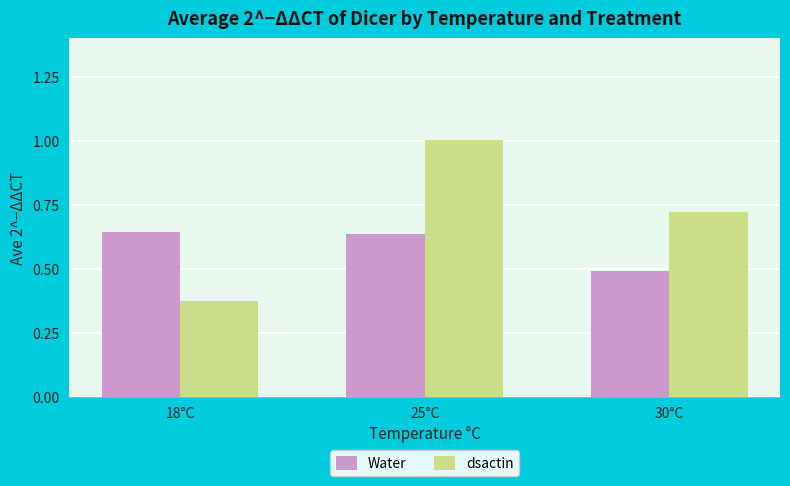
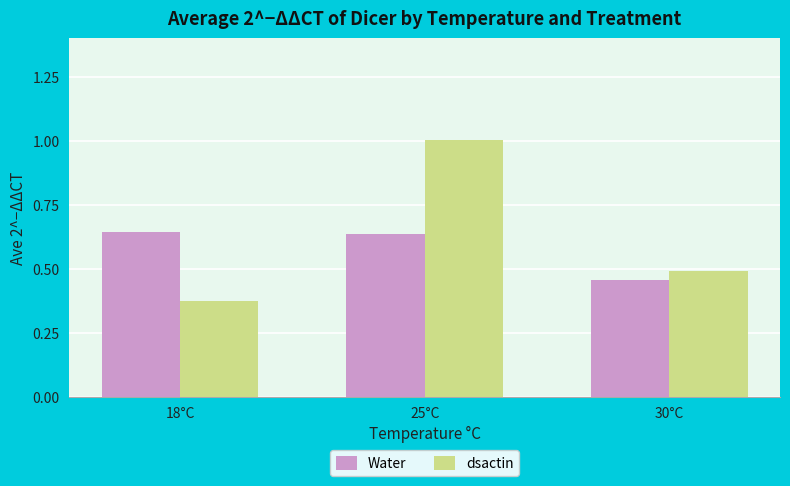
Water, 30°C: 0.49 -> 0.46
dsactin, 30°C: 0.72 -> 0.49
